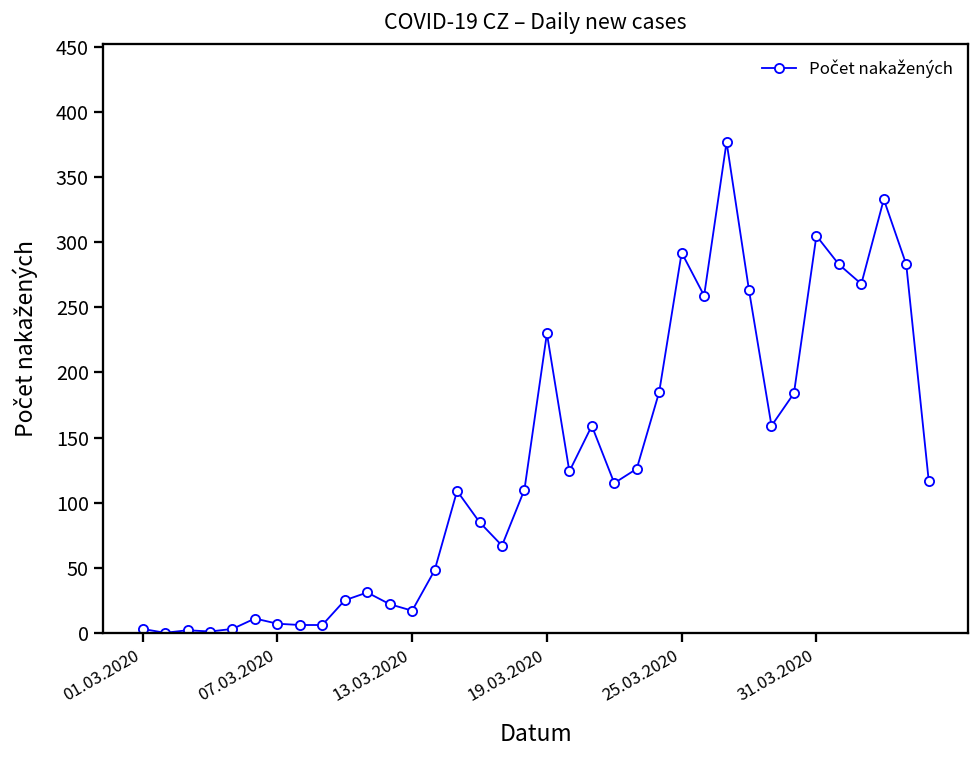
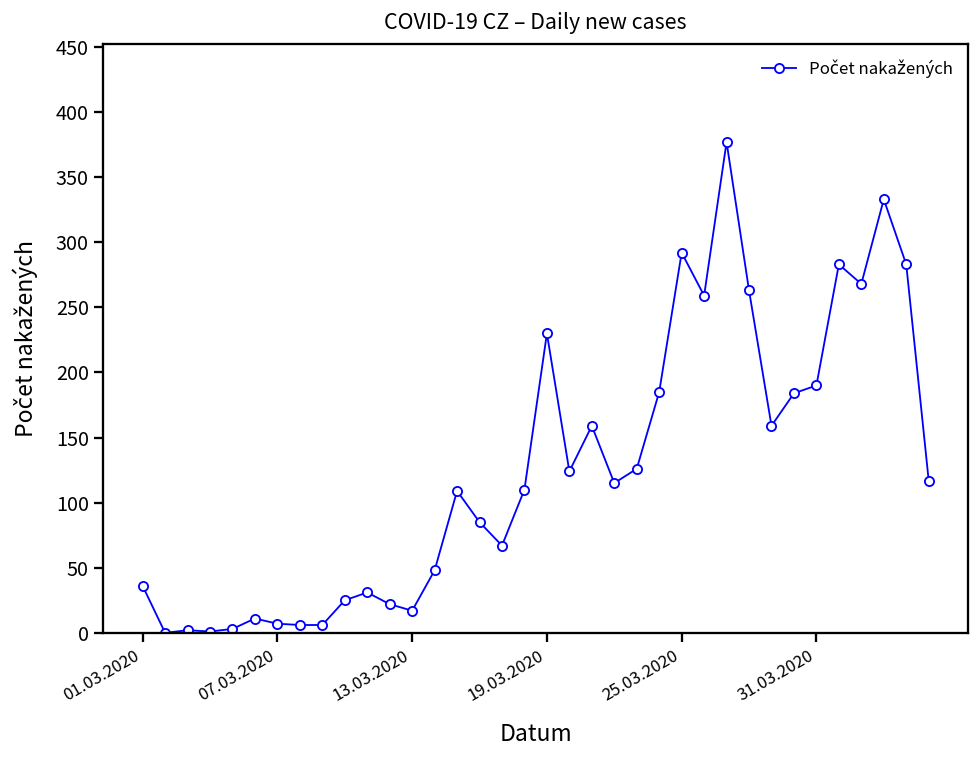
01.03.2020: 3 -> 36
31.03.2020: 305 -> 190
